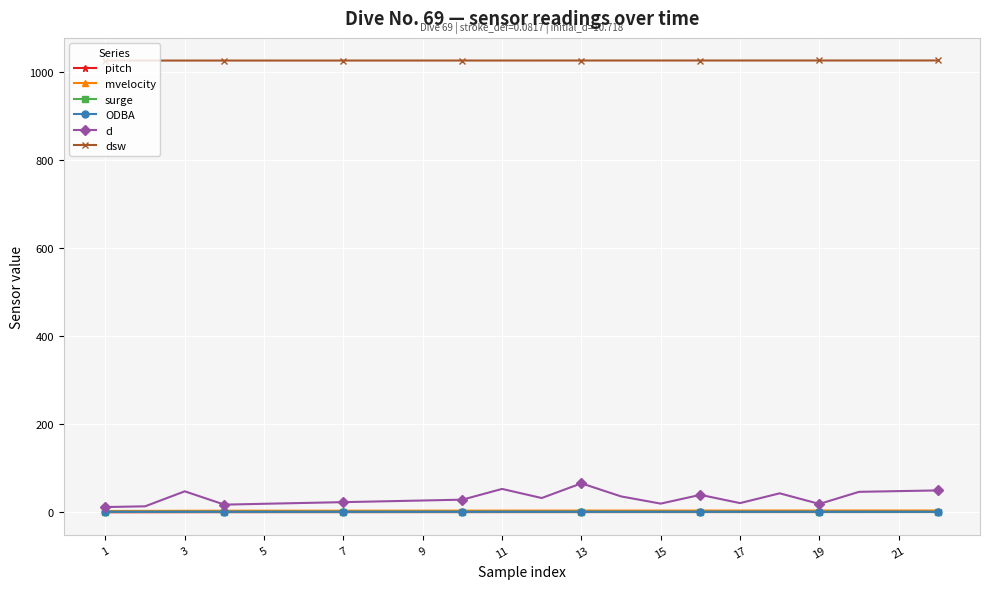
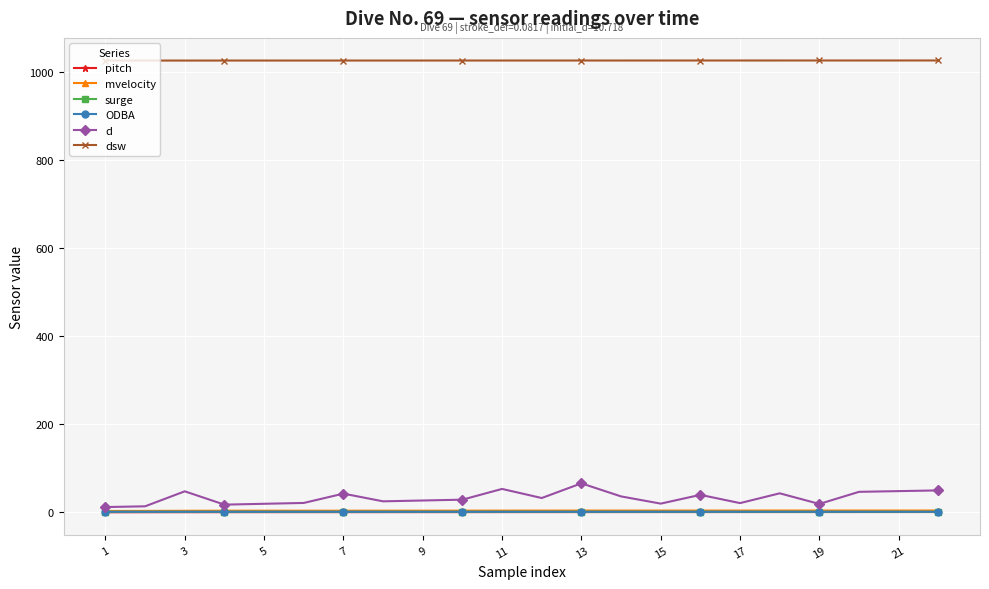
d, 7: 20 -> 40
